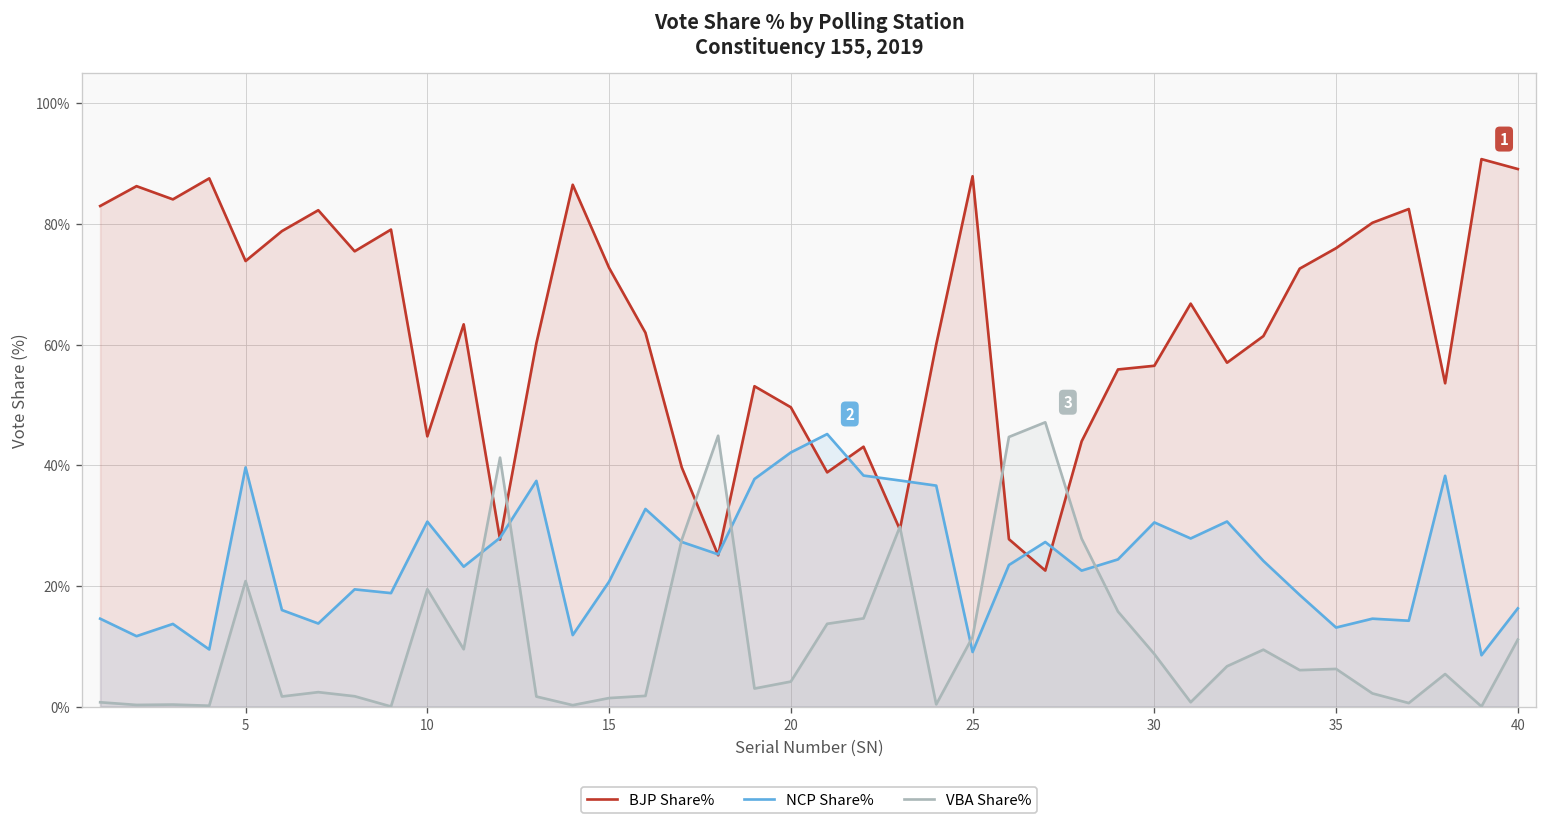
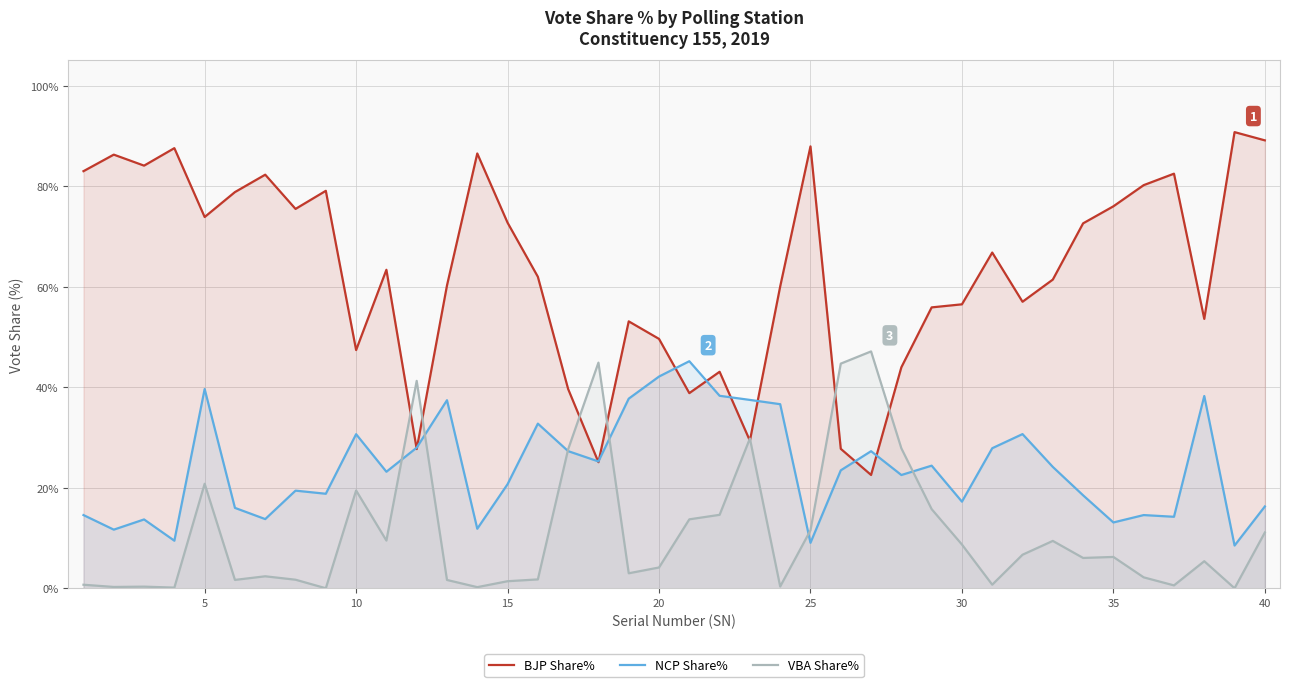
BJP Share%, 10: 45% -> 47%
NCP Share%, 30: 31% -> 17%
